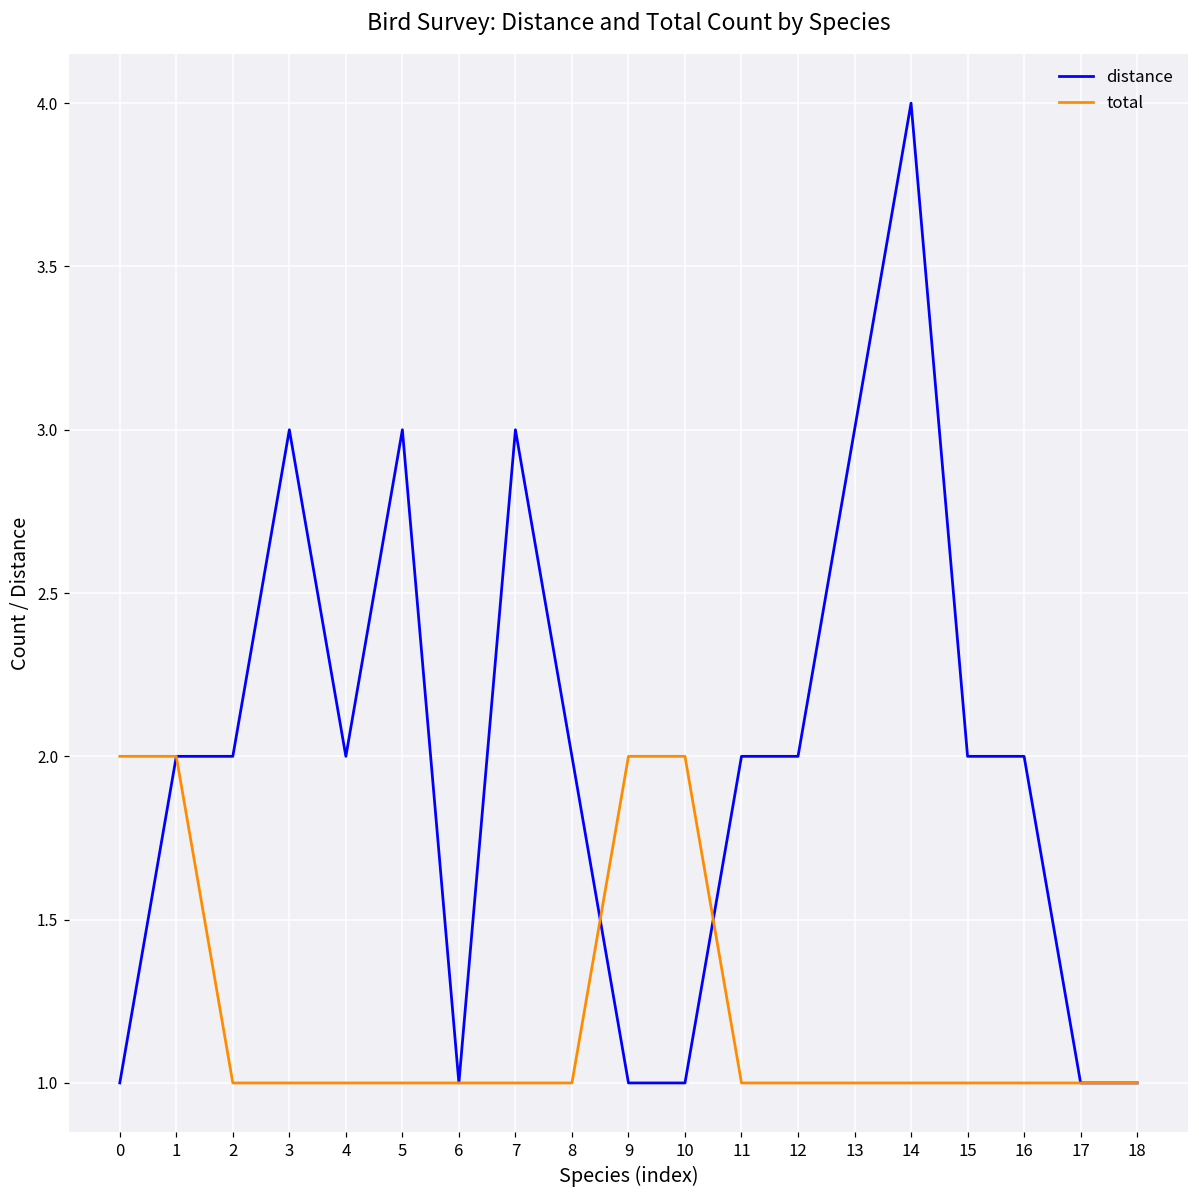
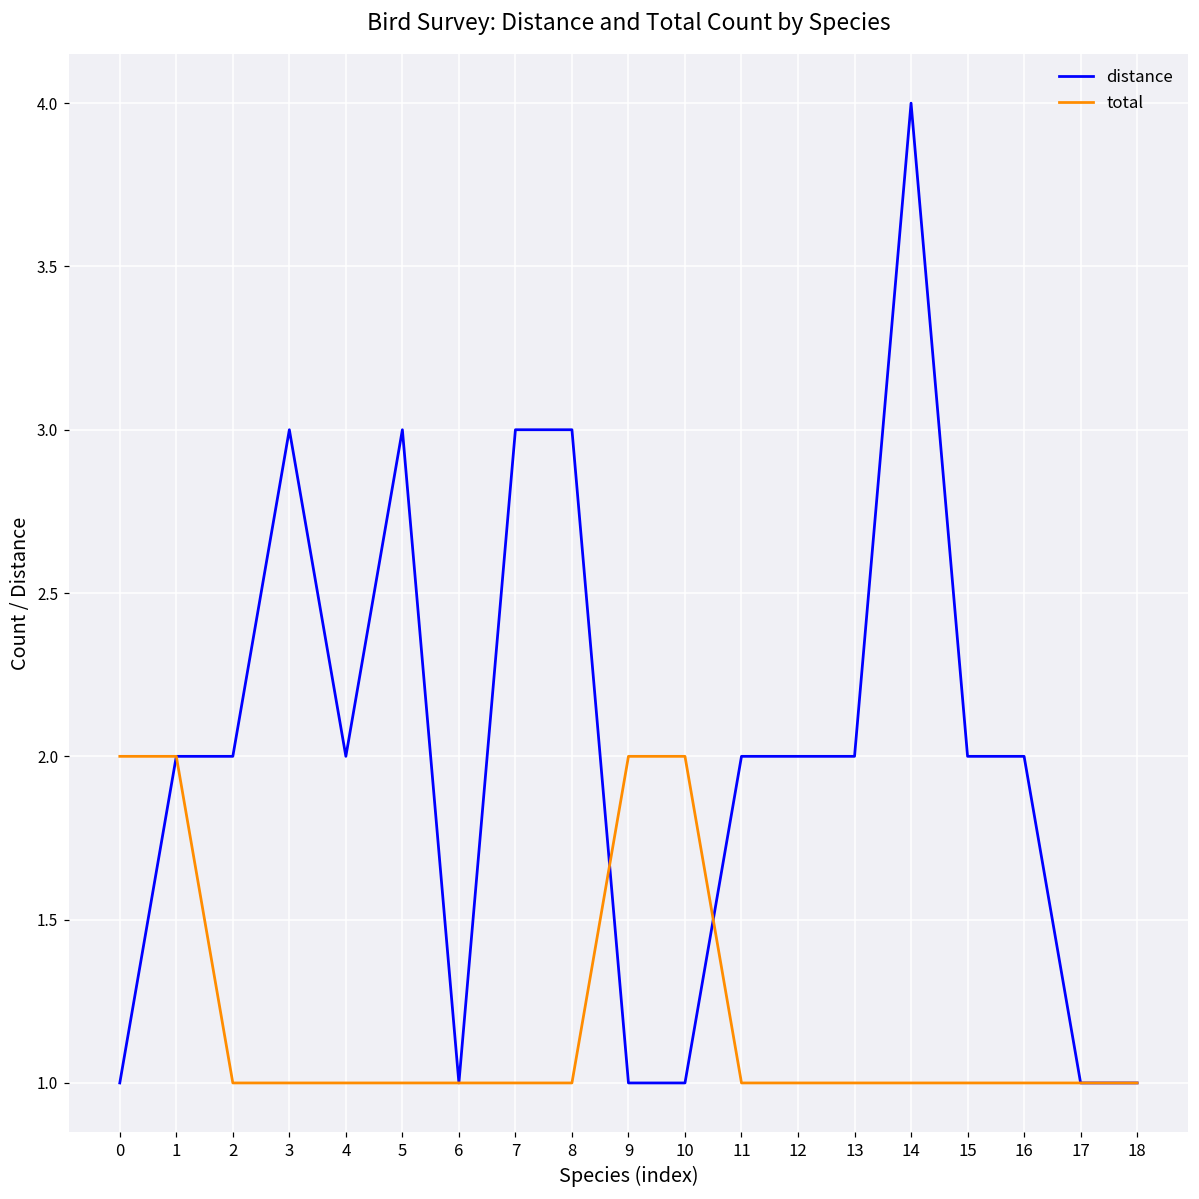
distance, 8: 2 -> 3
distance, 13: 3 -> 2
